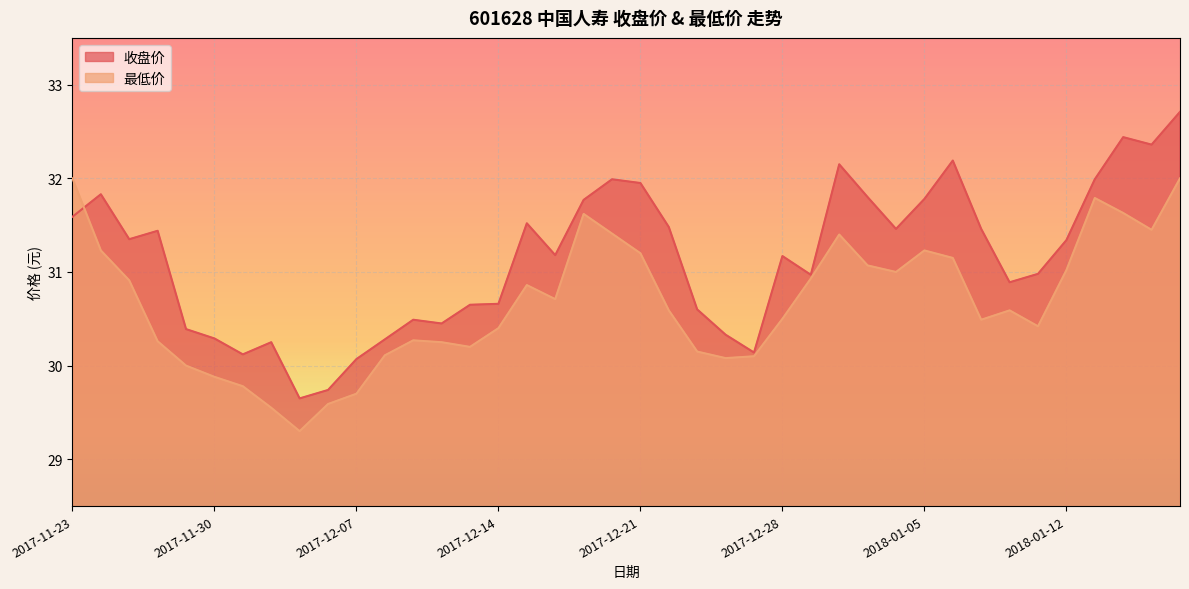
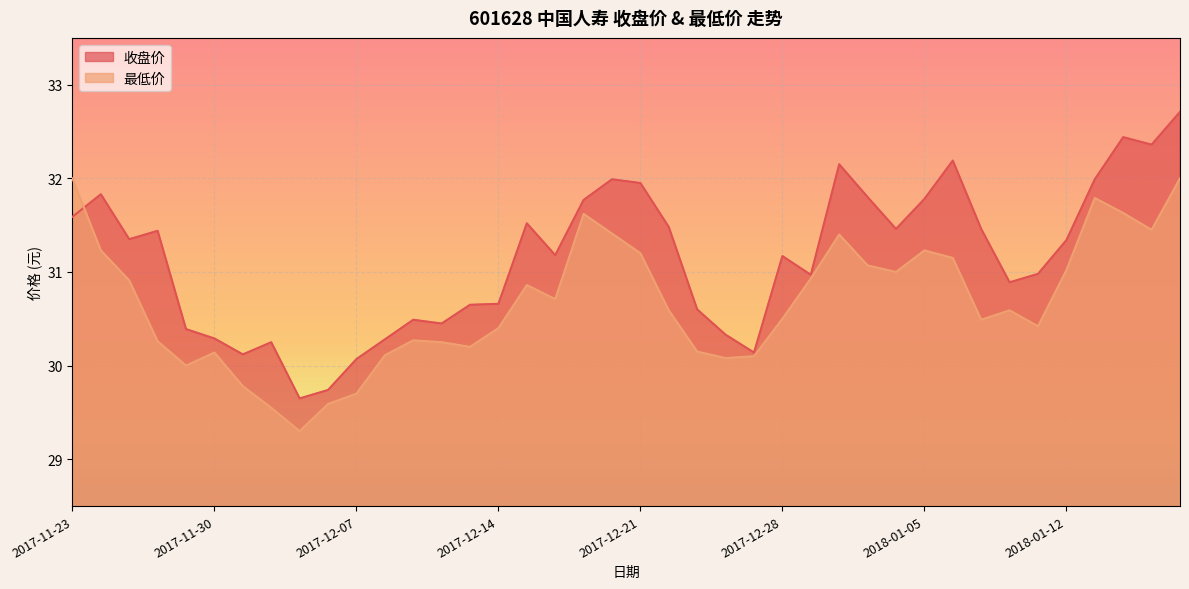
最低价, 2017-11-30: 29.9 -> 30.1
